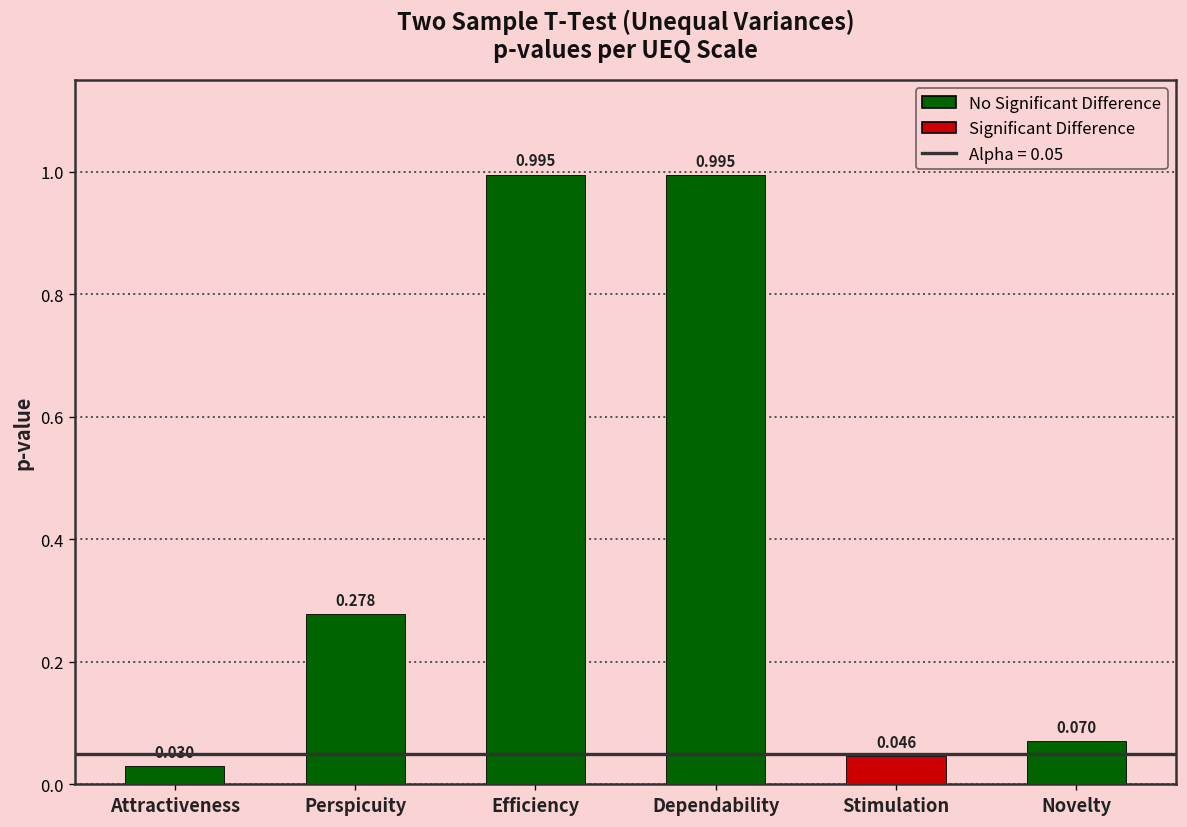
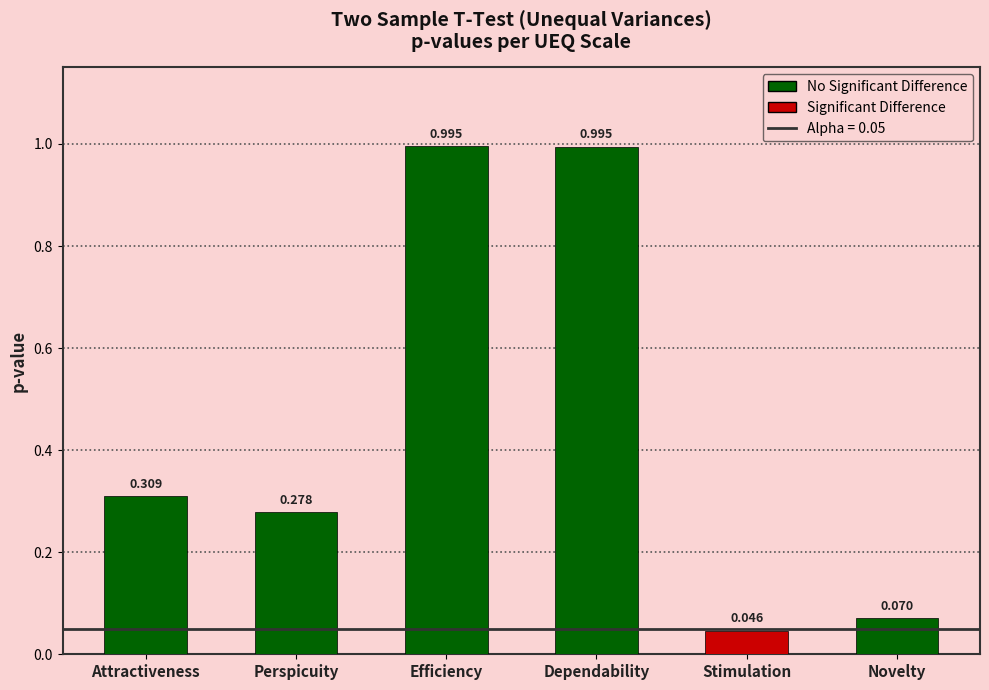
Attractiveness: 0.030 -> 0.309
